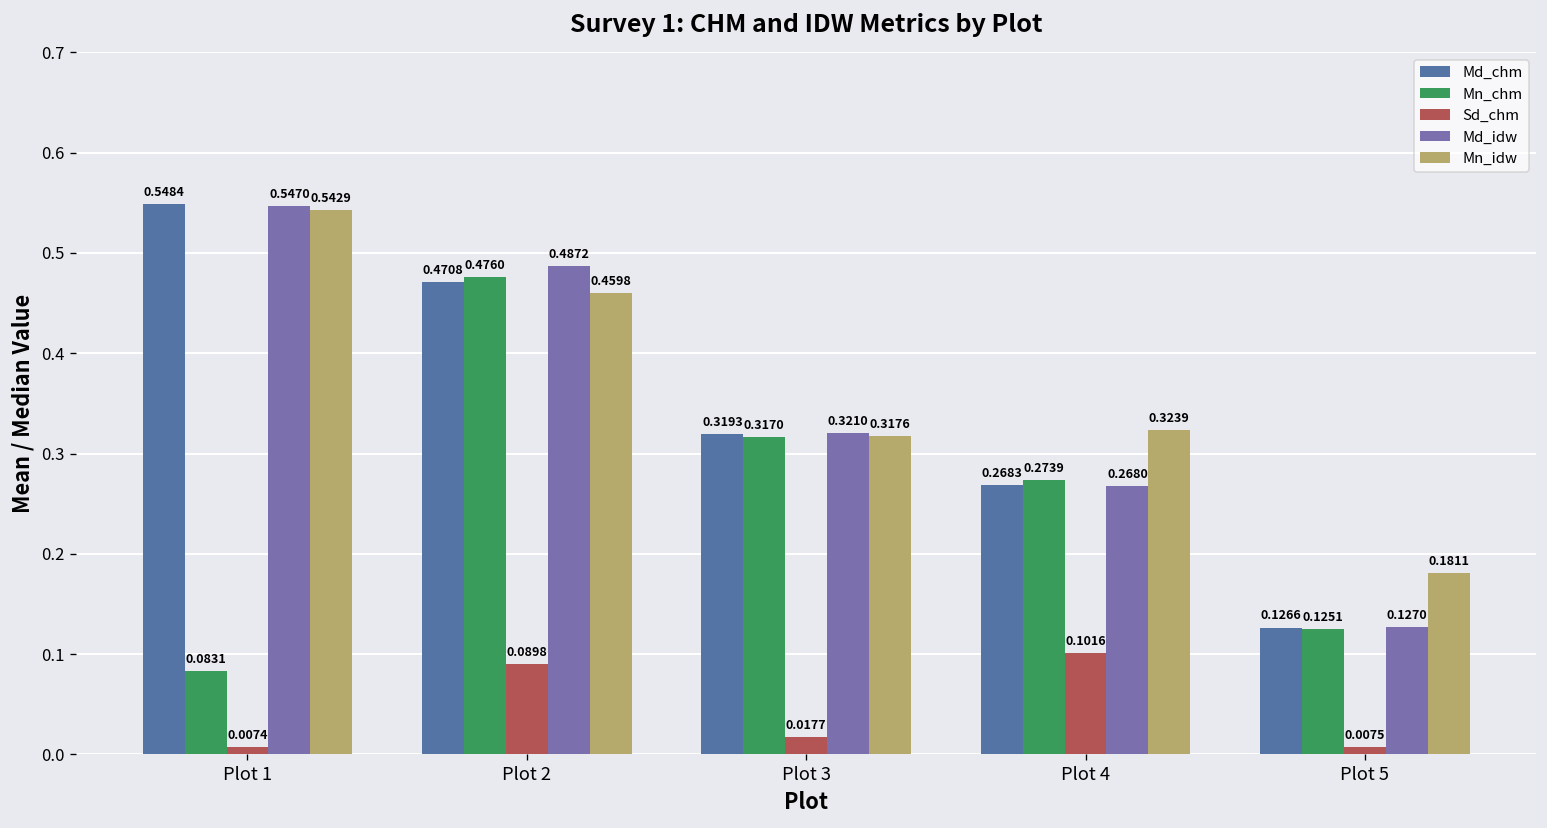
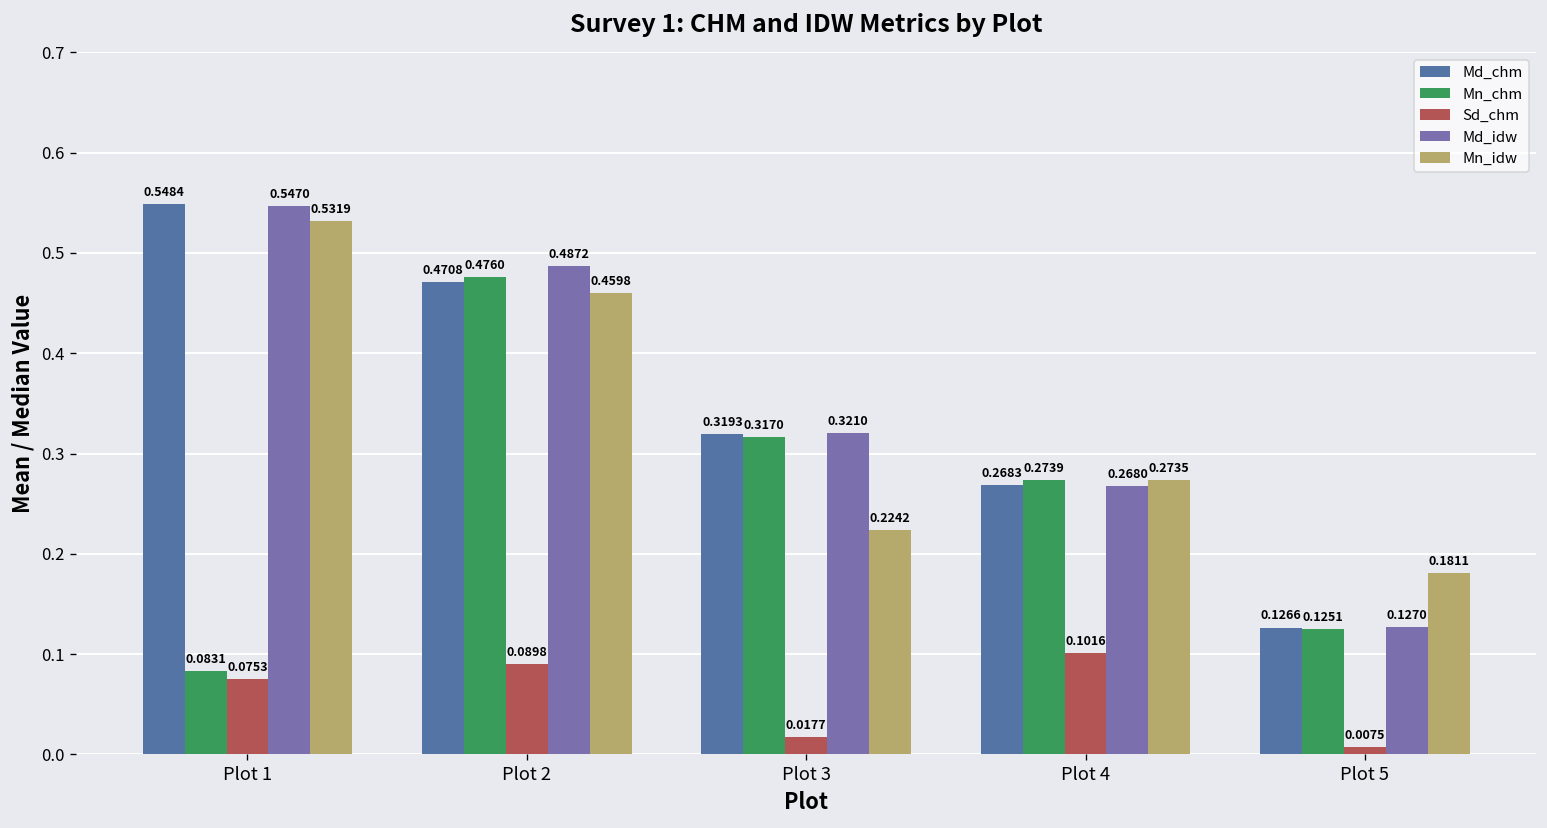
Sd_chm, Plot 1: 0.0074 -> 0.0753
Mn_idw, Plot 1: 0.5429 -> 0.5319
Mn_idw, Plot 3: 0.3176 -> 0.2242
Mn_idw, Plot 4: 0.3239 -> 0.2735
